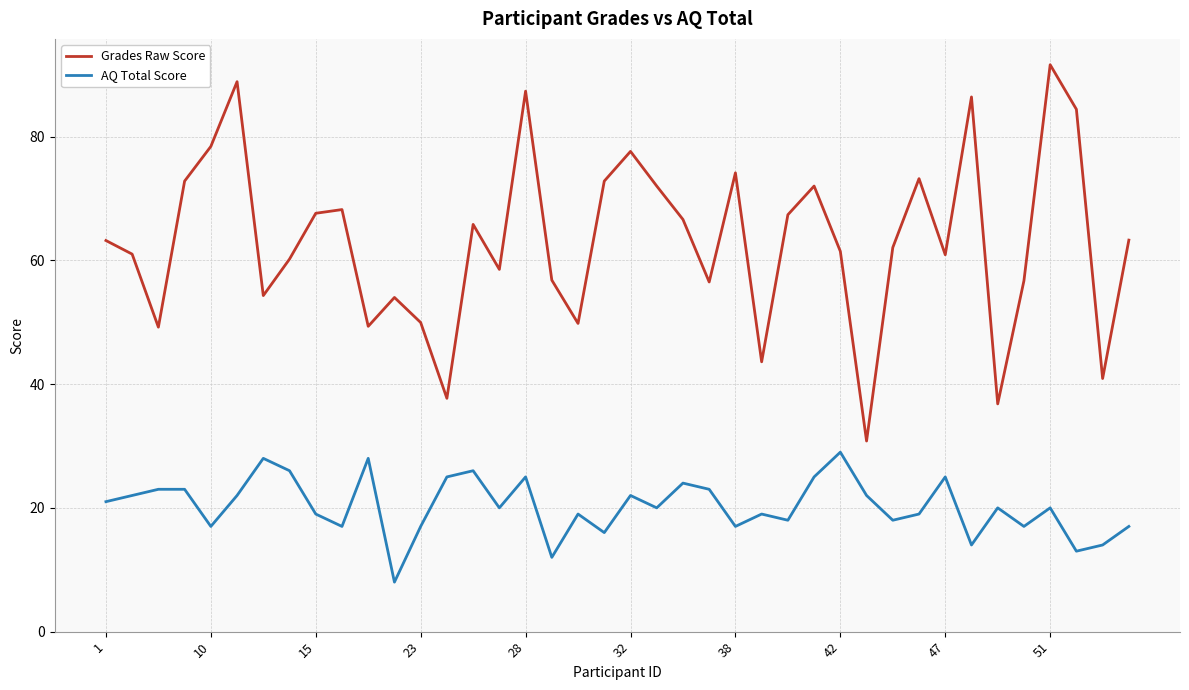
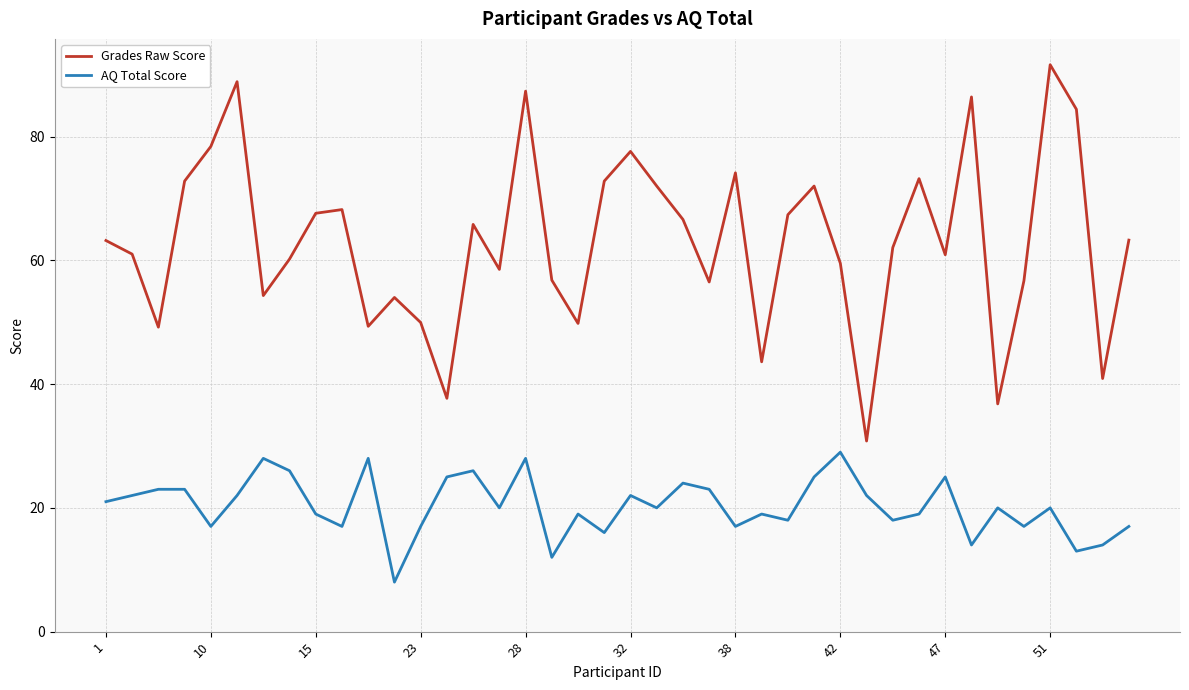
AQ Total Score, 28: 25 -> 28
Grades Raw Score, 42: 61 -> 60
